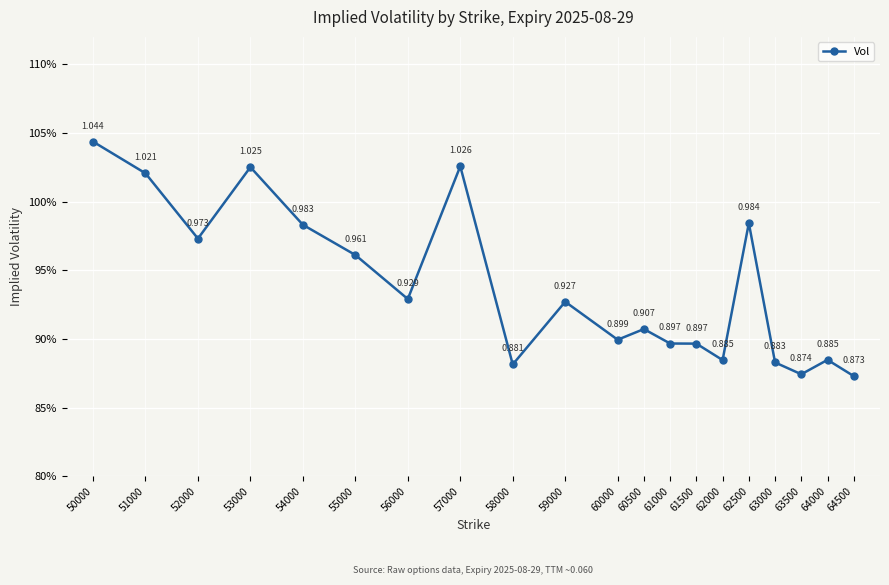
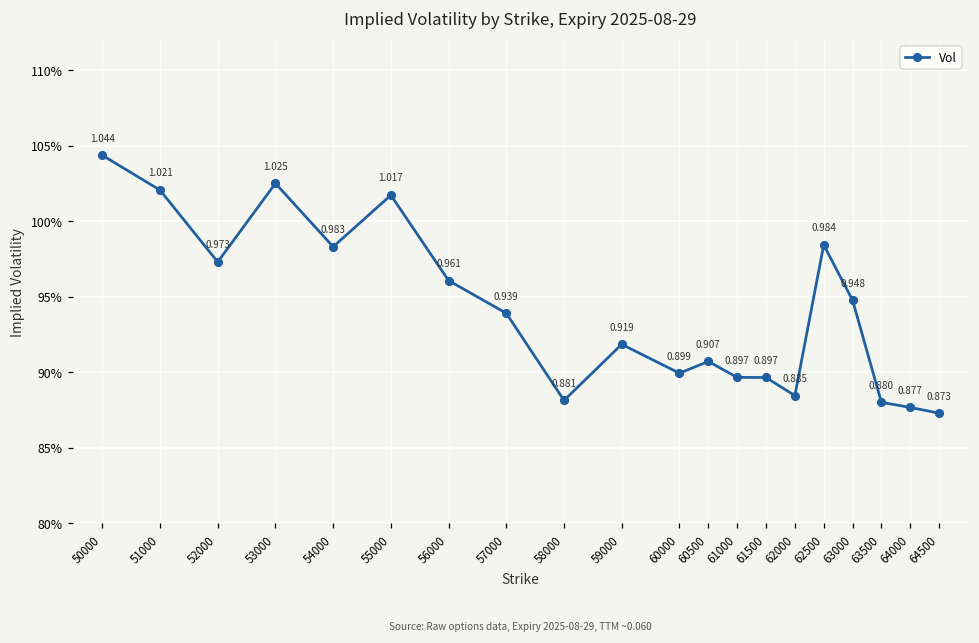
55000: 0.961 -> 1.017
56000: 0.929 -> 0.961
57000: 1.026 -> 0.939
59000: 0.927 -> 0.919
63000: 0.883 -> 0.948
63500: 0.874 -> 0.880
64000: 0.885 -> 0.877
